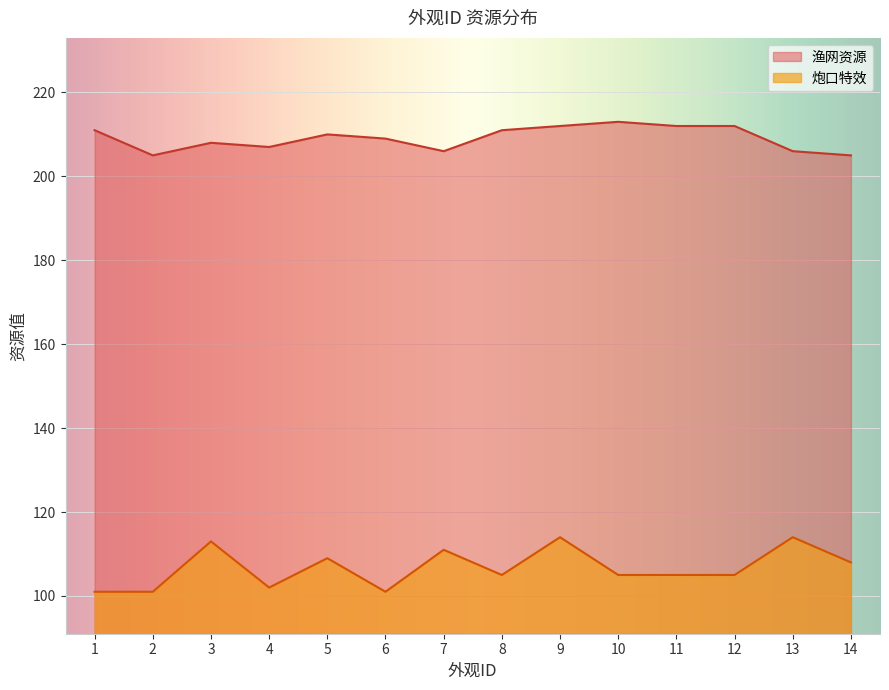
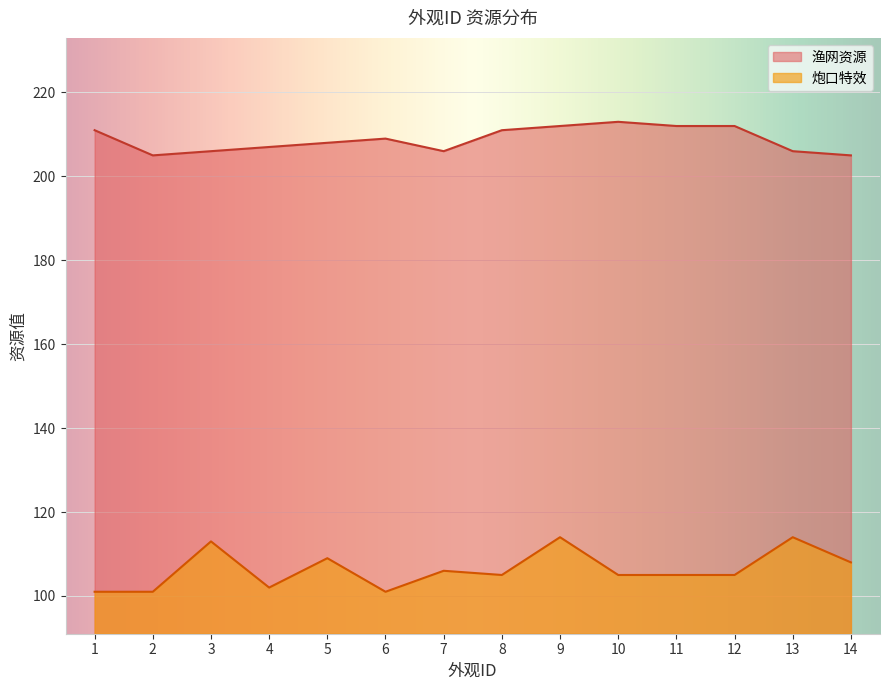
渔网资源, 3: 208 -> 206
渔网资源, 5: 210 -> 208
炮口特效, 7: 111 -> 106
